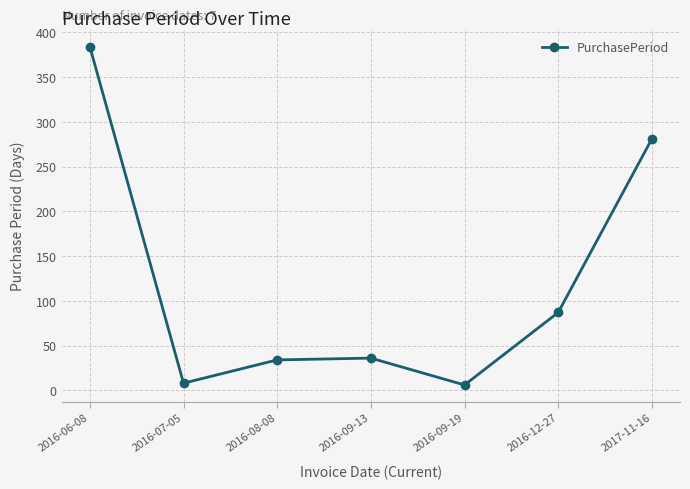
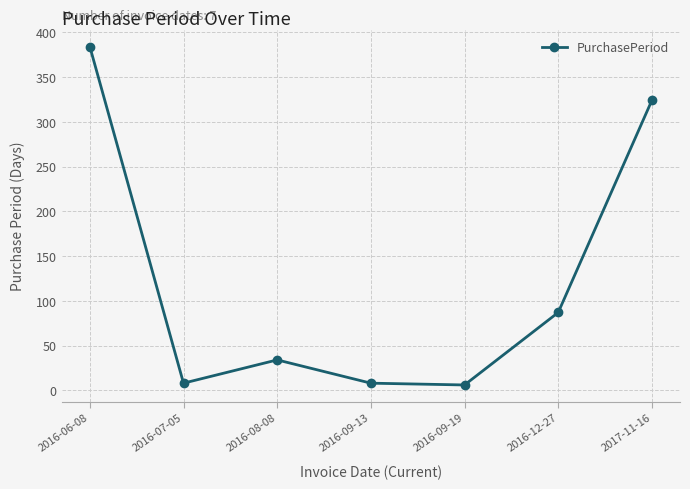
2016-09-13: 40 -> 10
2017-11-16: 280 -> 320
